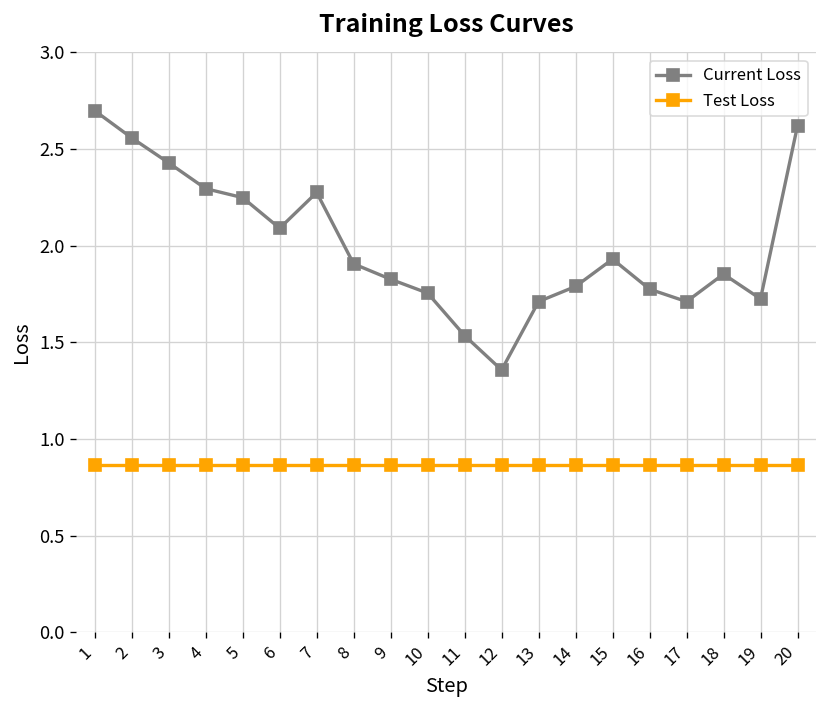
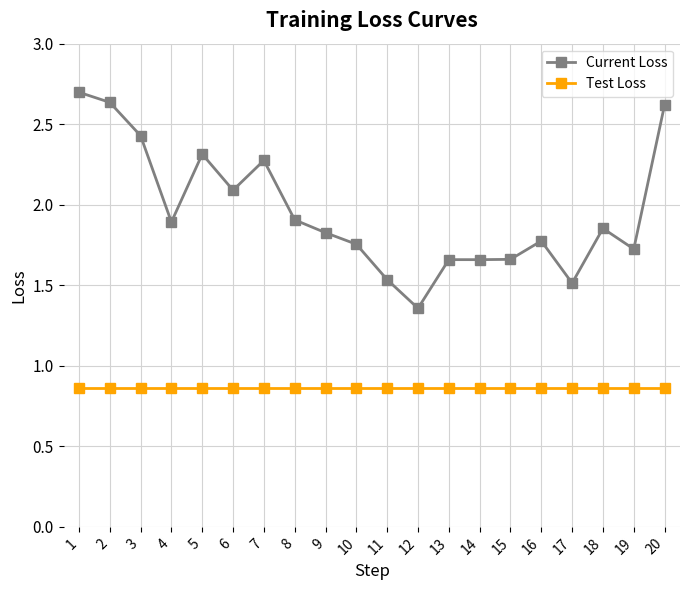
Current Loss, 2: 2.56 -> 2.64
Current Loss, 4: 2.30 -> 1.89
Current Loss, 5: 2.25 -> 2.31
Current Loss, 13: 1.71 -> 1.66
Current Loss, 14: 1.79 -> 1.66
Current Loss, 15: 1.93 -> 1.66
Current Loss, 17: 1.71 -> 1.51
